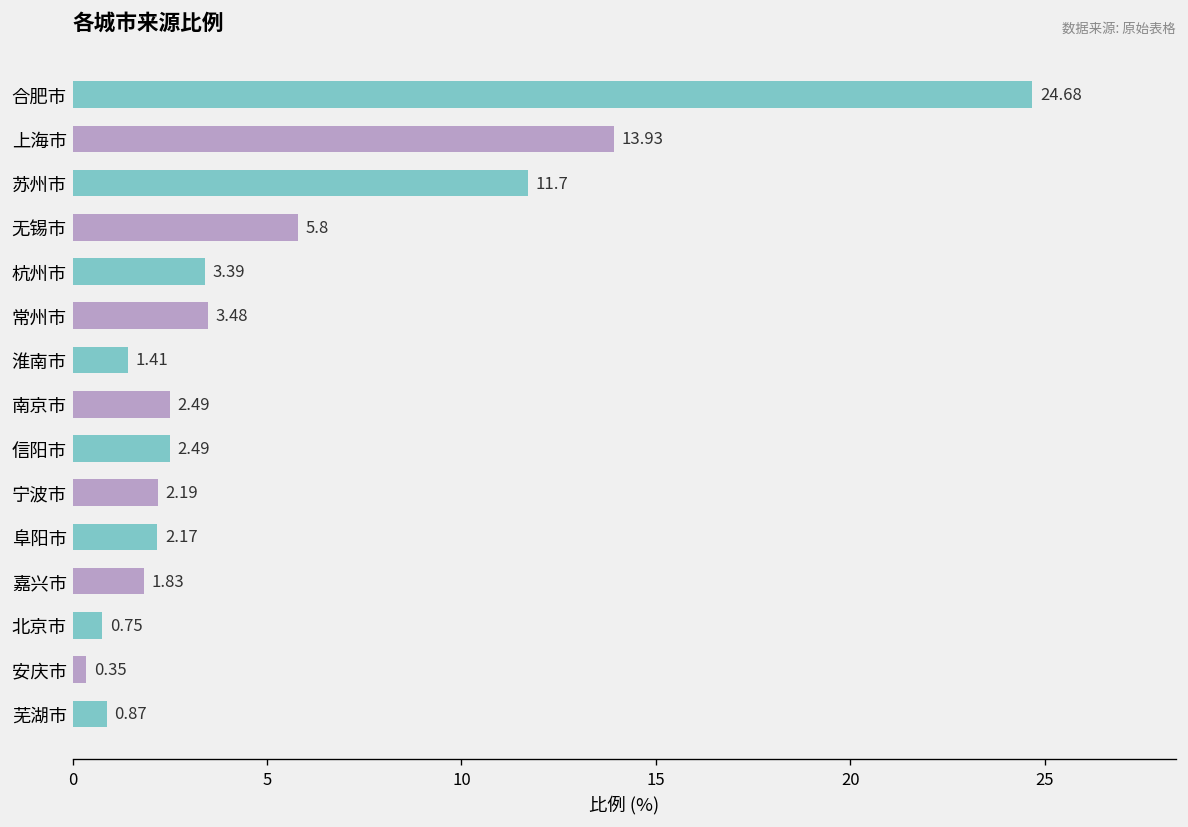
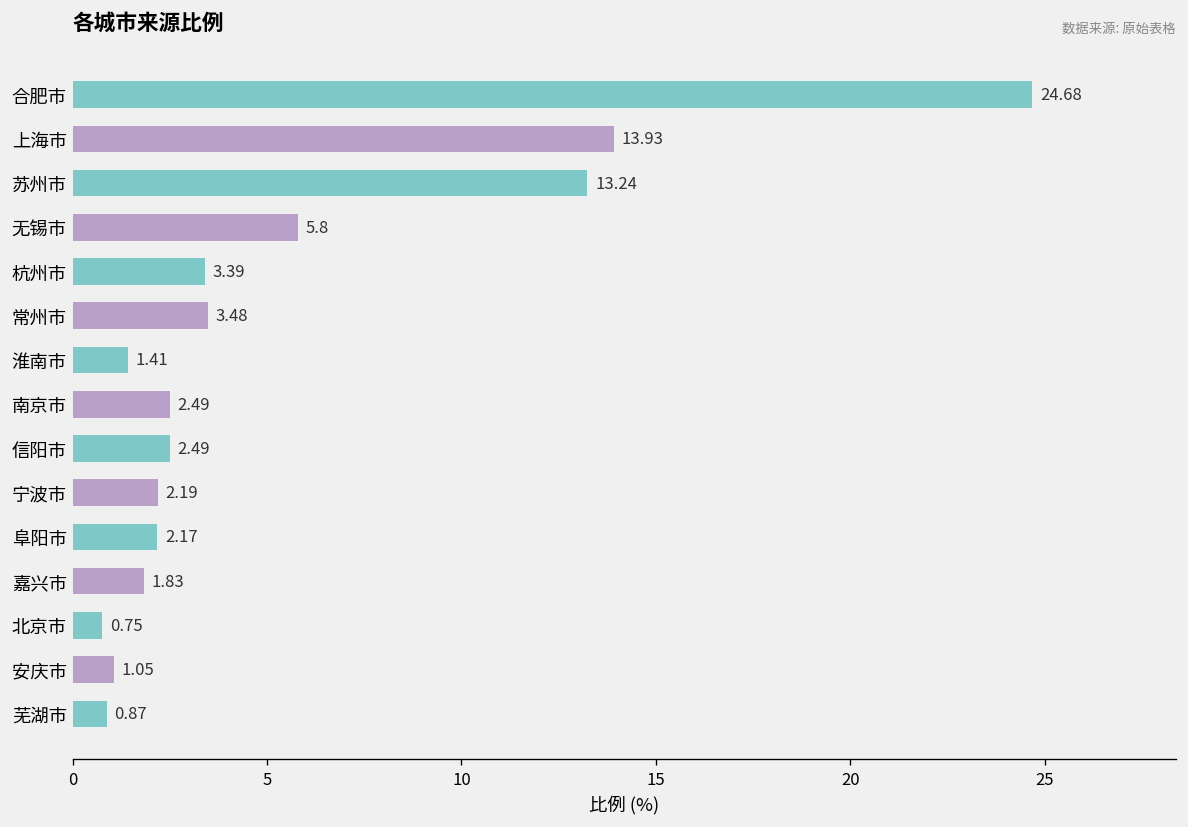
苏州市: 11.7 -> 13.24
安庆市: 0.35 -> 1.05
